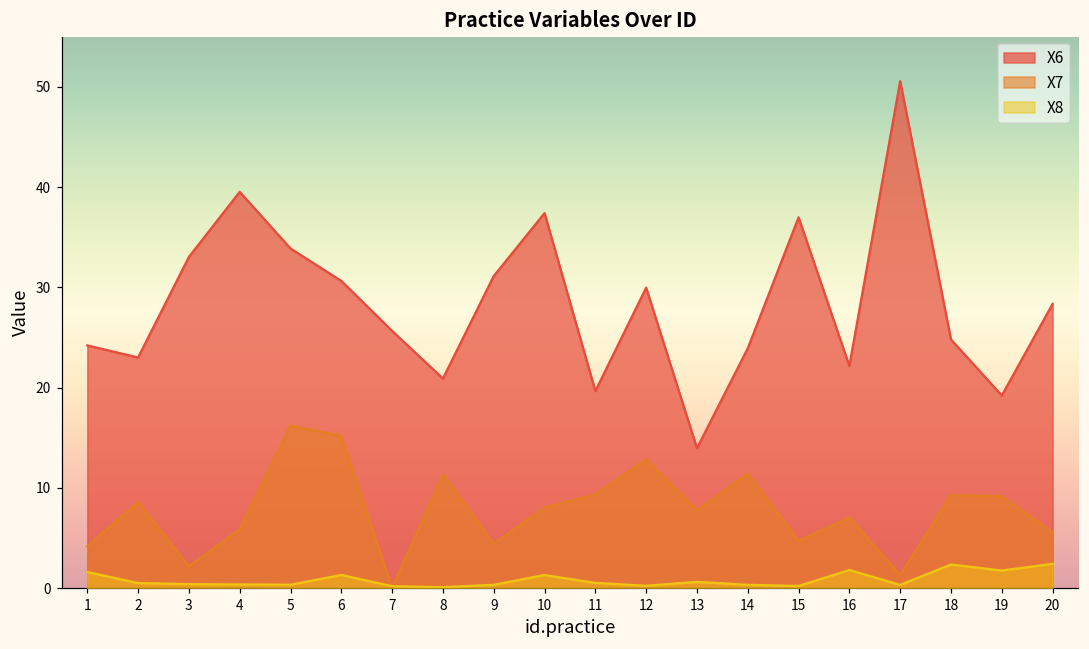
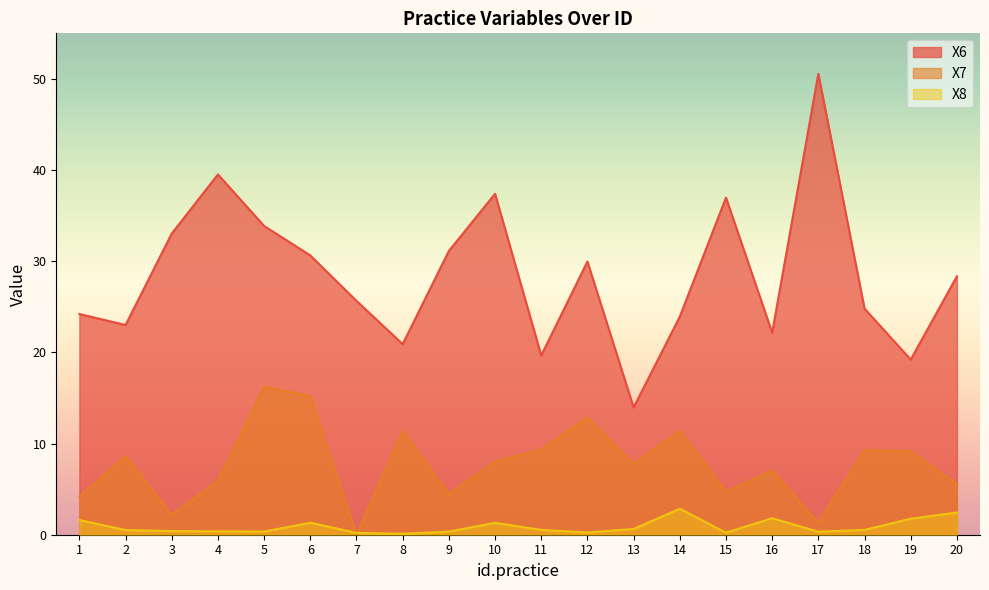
X8, 14: 0 -> 3
X8, 18: 2 -> 1
